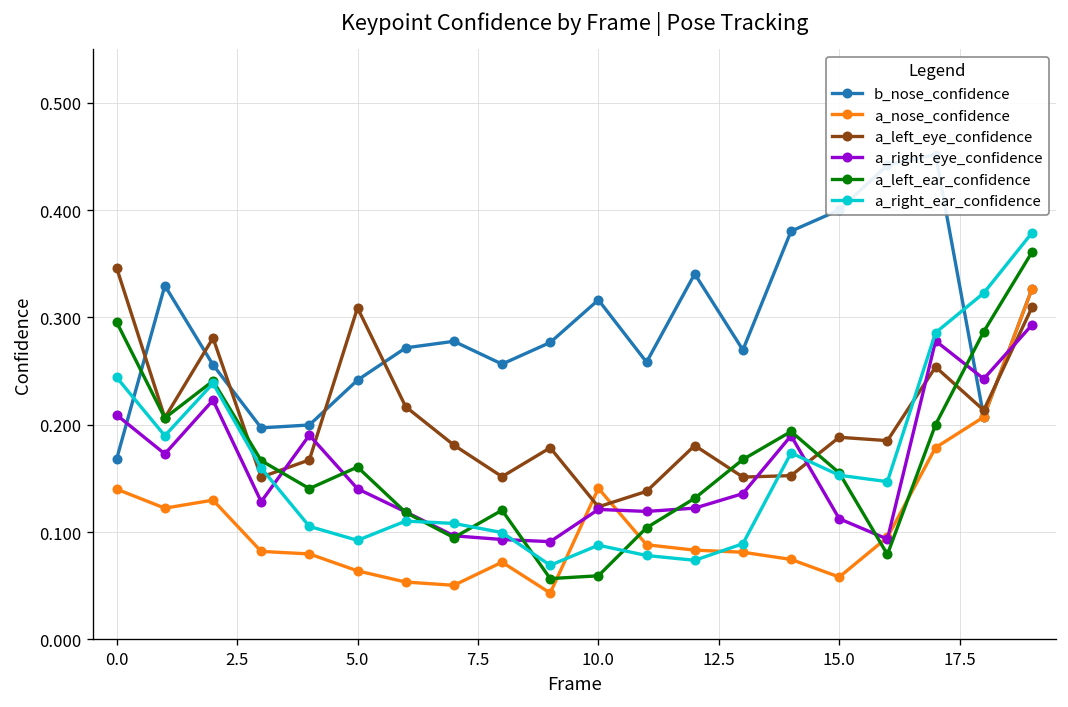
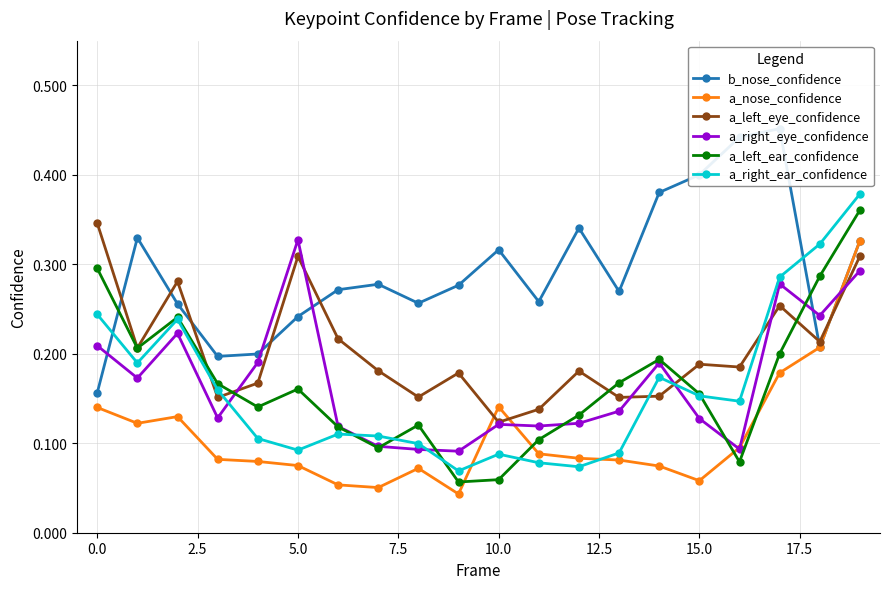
b_nose_confidence, 0.0: 0.17 -> 0.16
a_nose_confidence, 5.0: 0.06 -> 0.08
a_right_eye_confidence, 5.0: 0.14 -> 0.33
a_right_eye_confidence, 15.0: 0.11 -> 0.13
